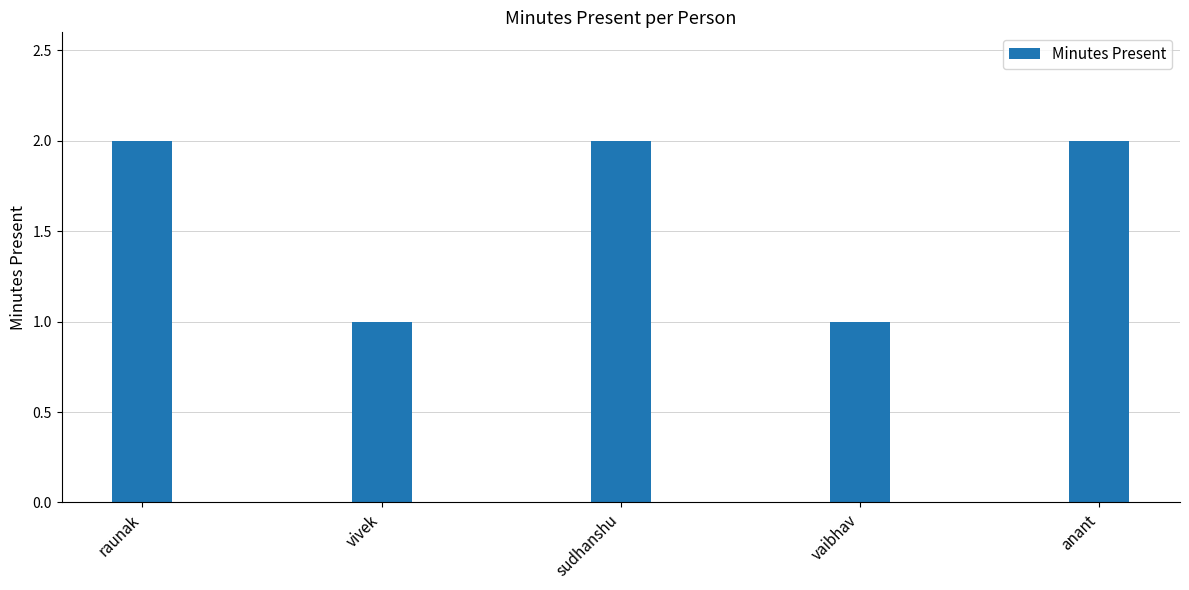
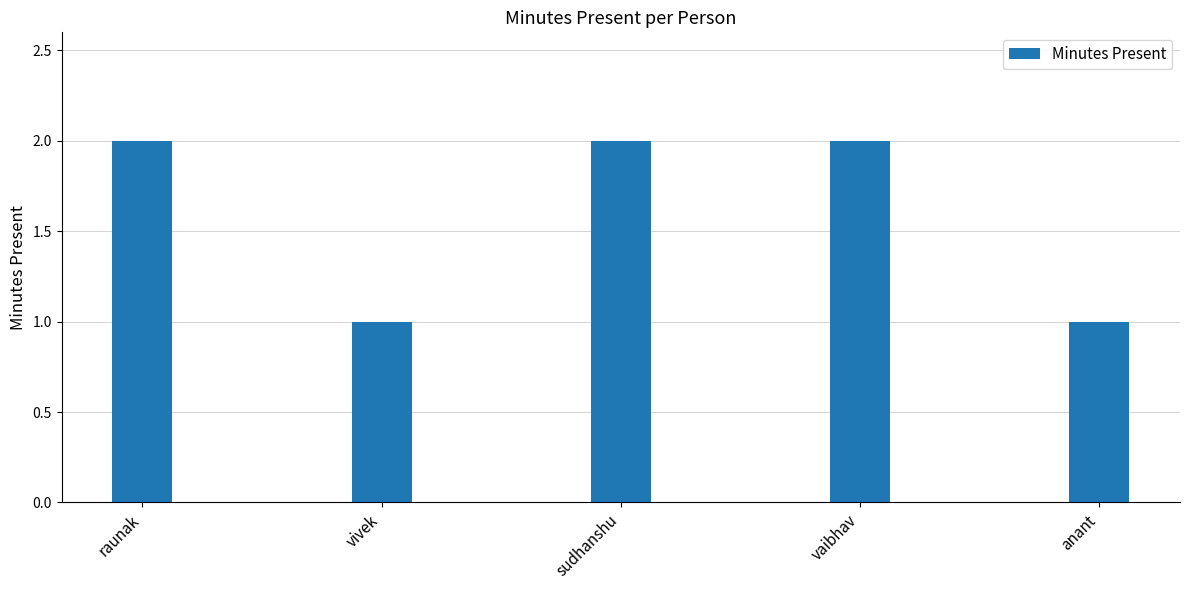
vaibhav: 1 -> 2
anant: 2 -> 1
